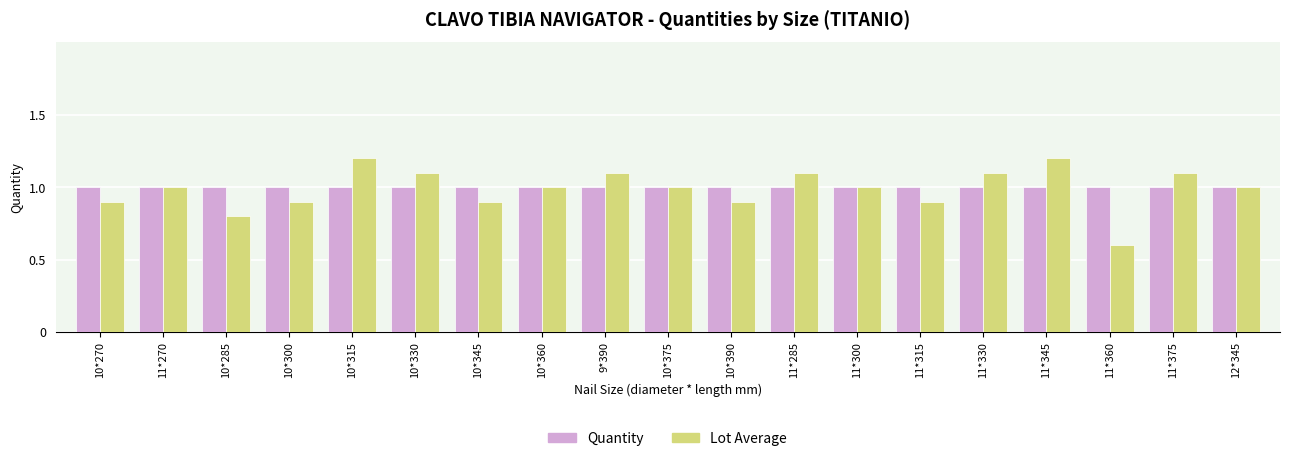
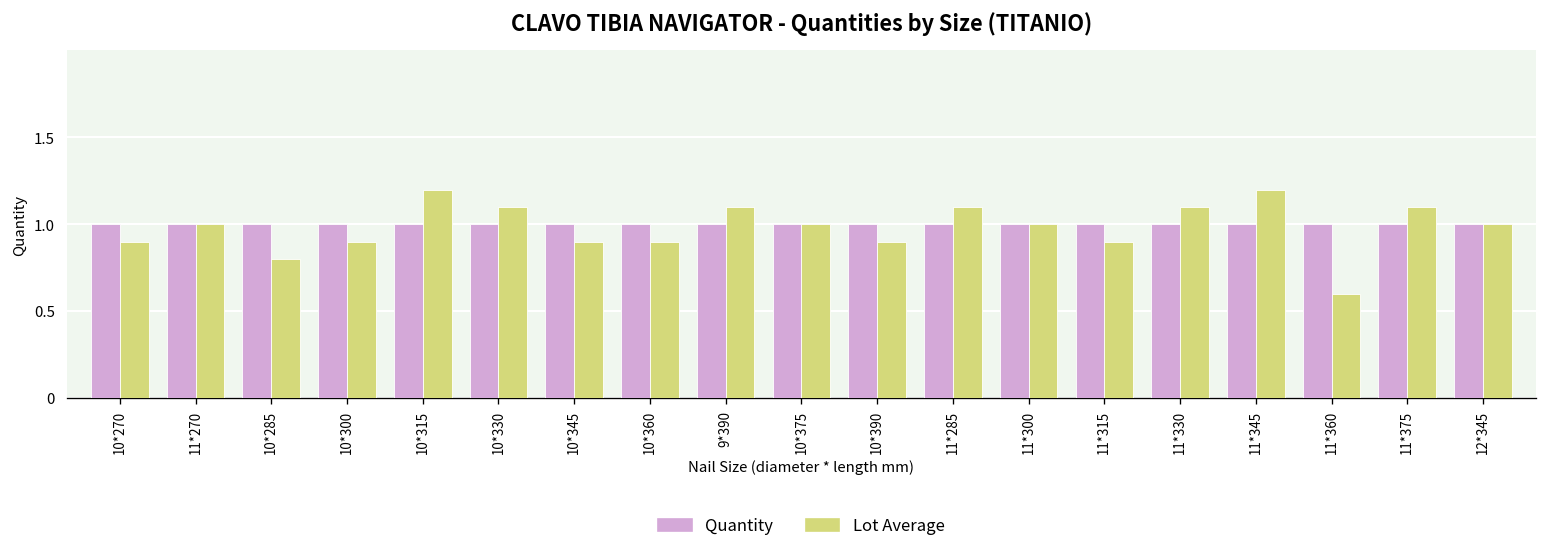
Lot Average, 10*360: 1.0 -> 0.9
